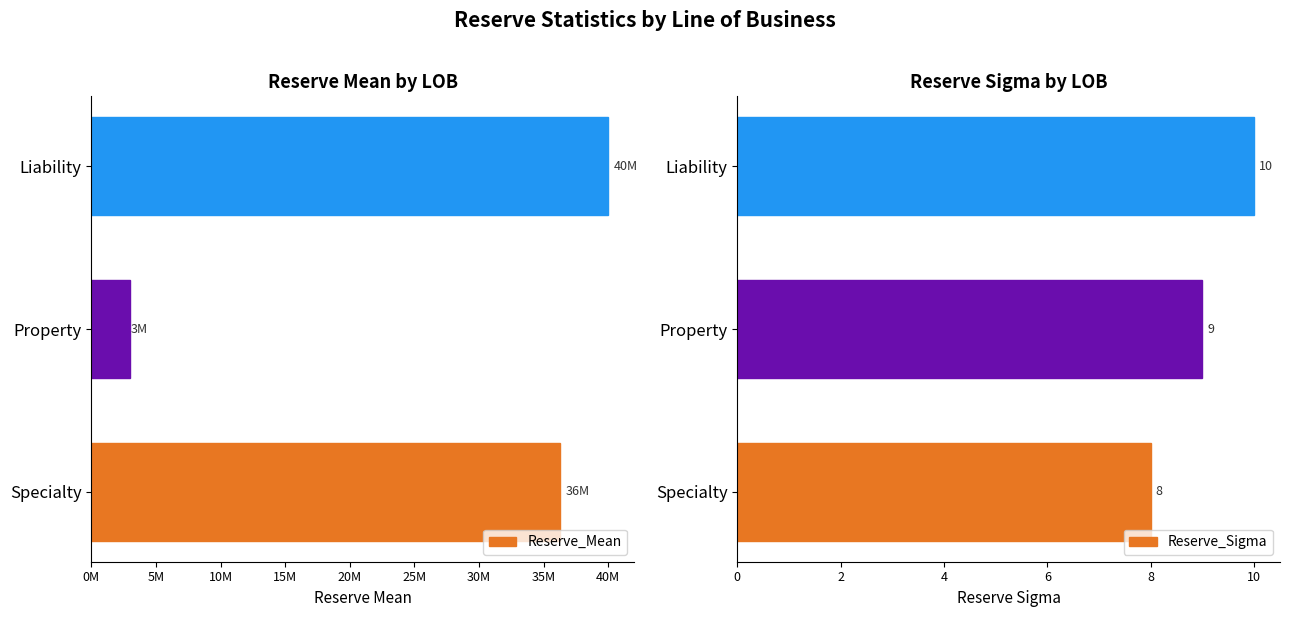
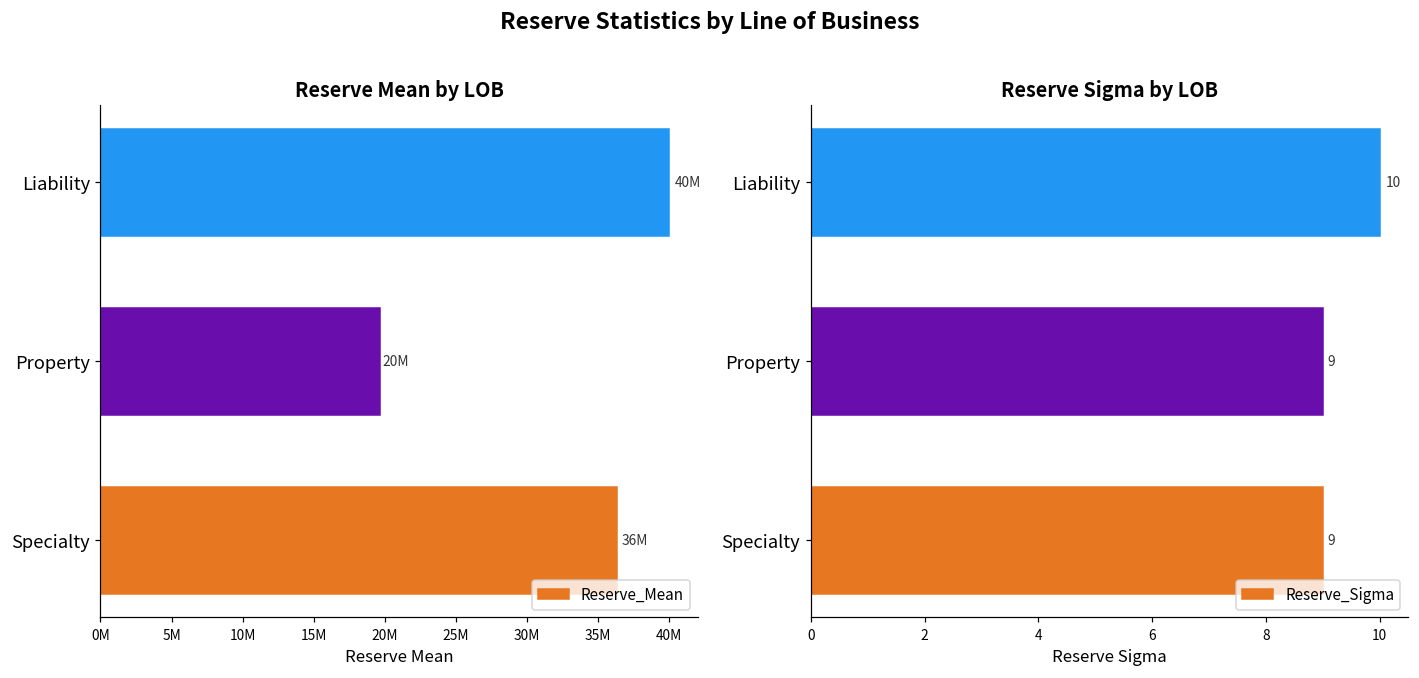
Reserve Mean by LOB, Property: 3M -> 20M
Reserve Sigma by LOB, Specialty: 8 -> 9
